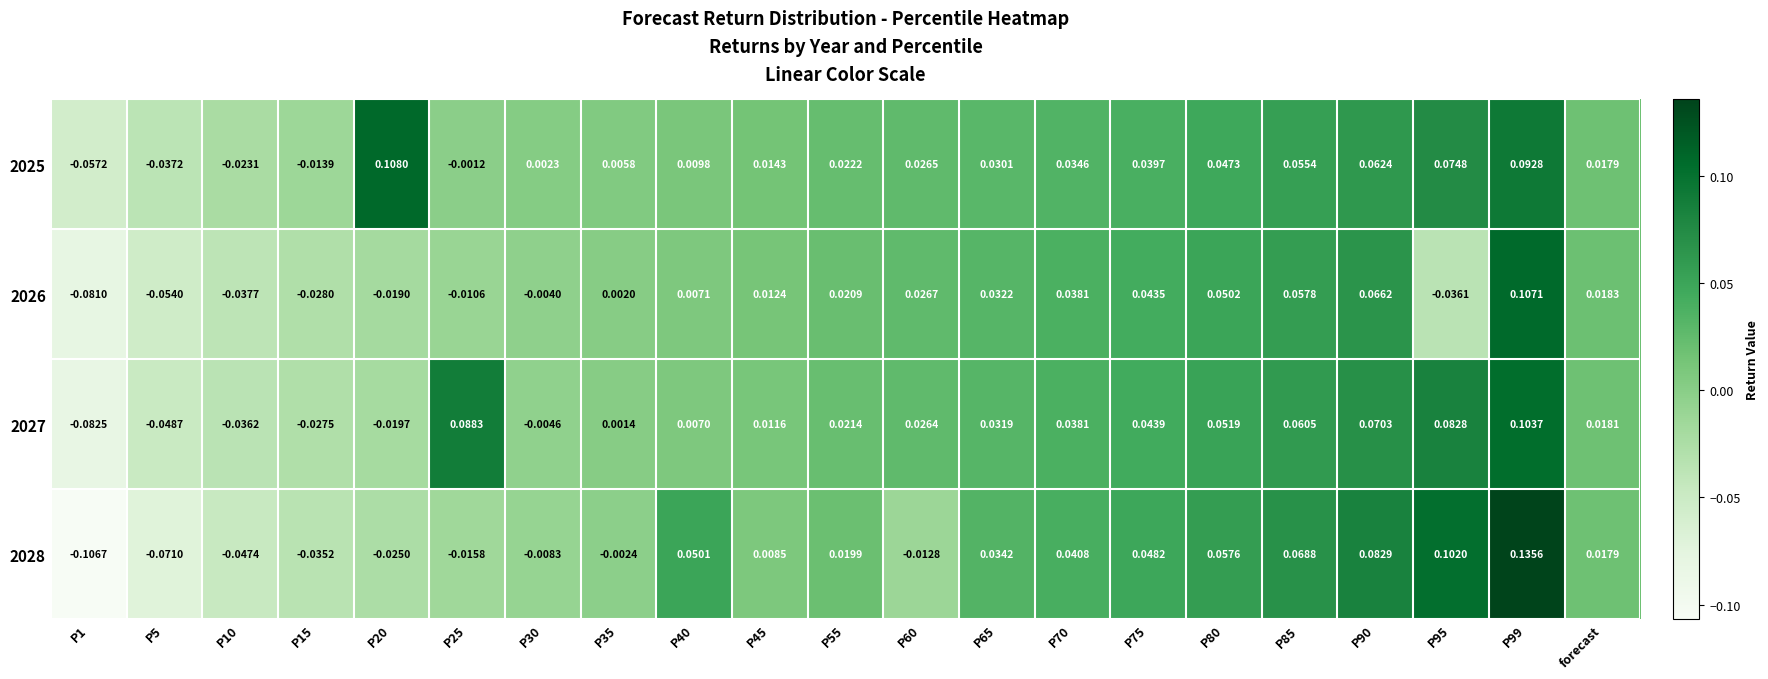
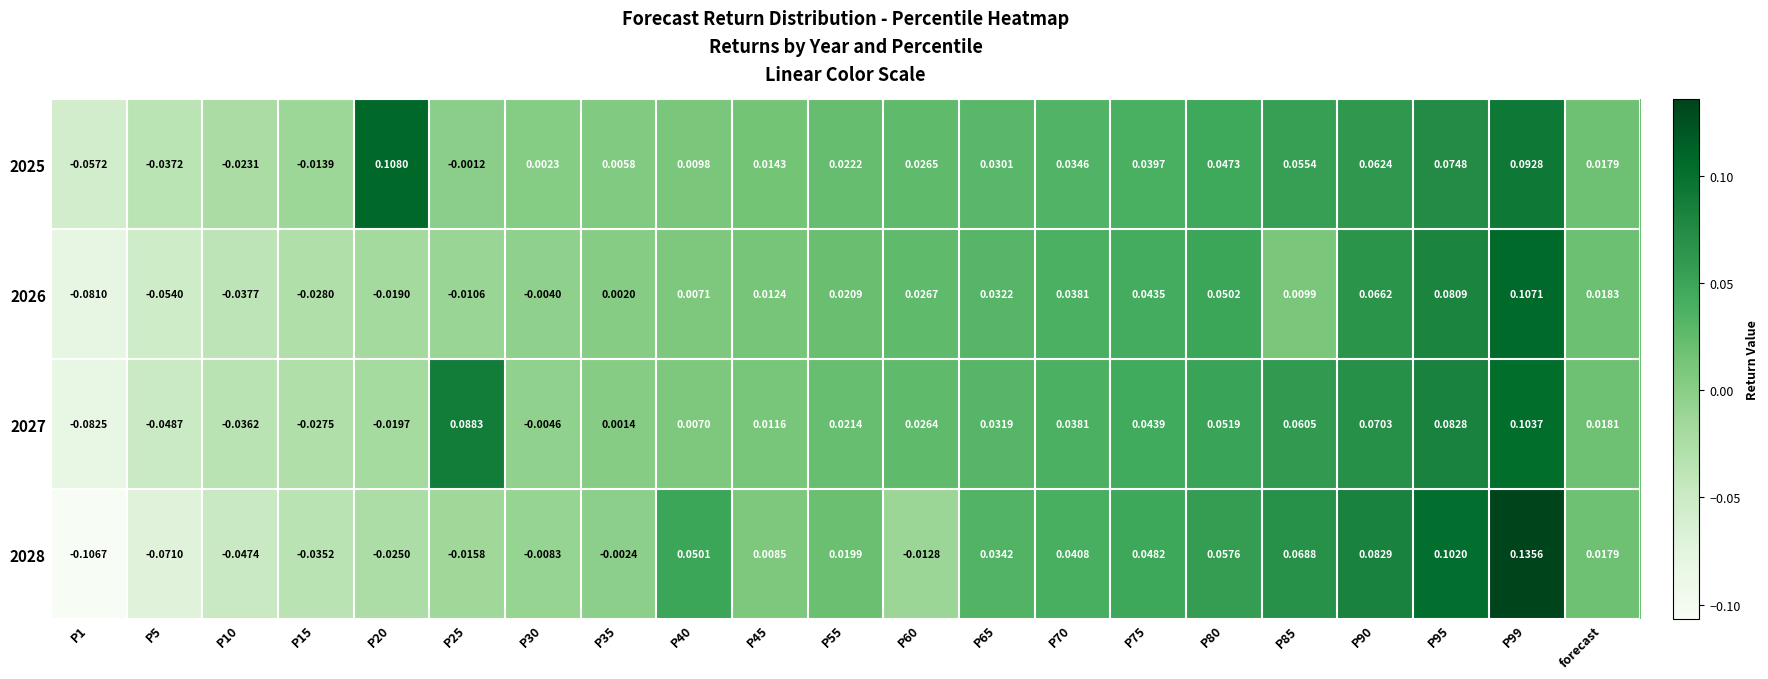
2026, P85: 0.0578 -> 0.0099
2026, P95: -0.0361 -> 0.0809
